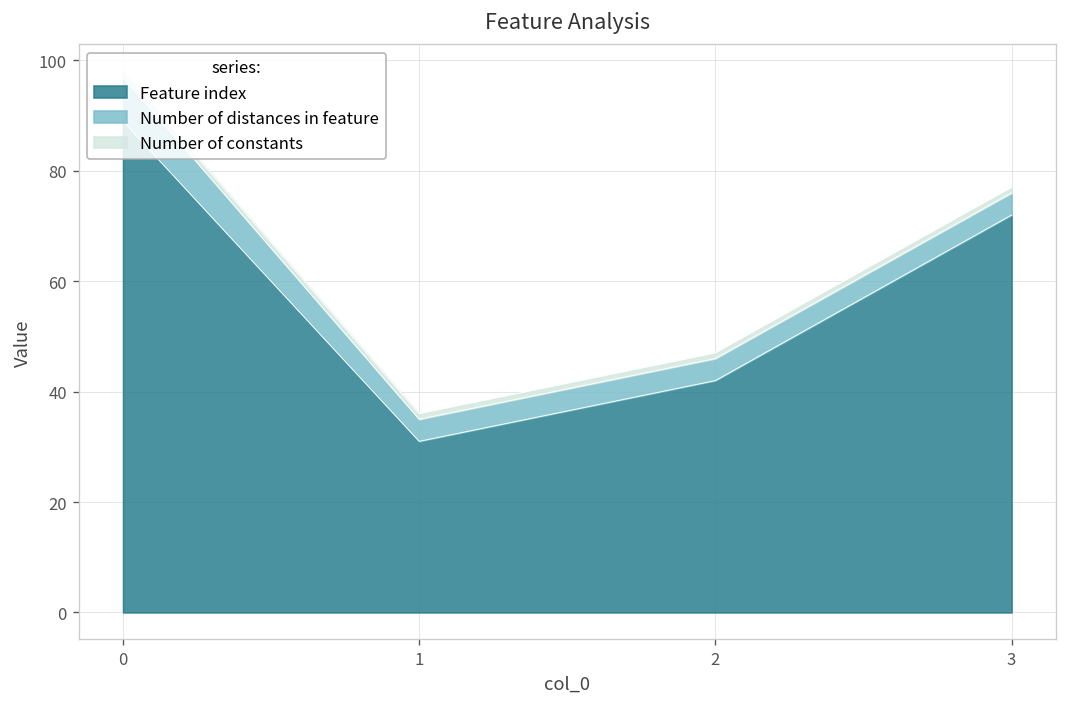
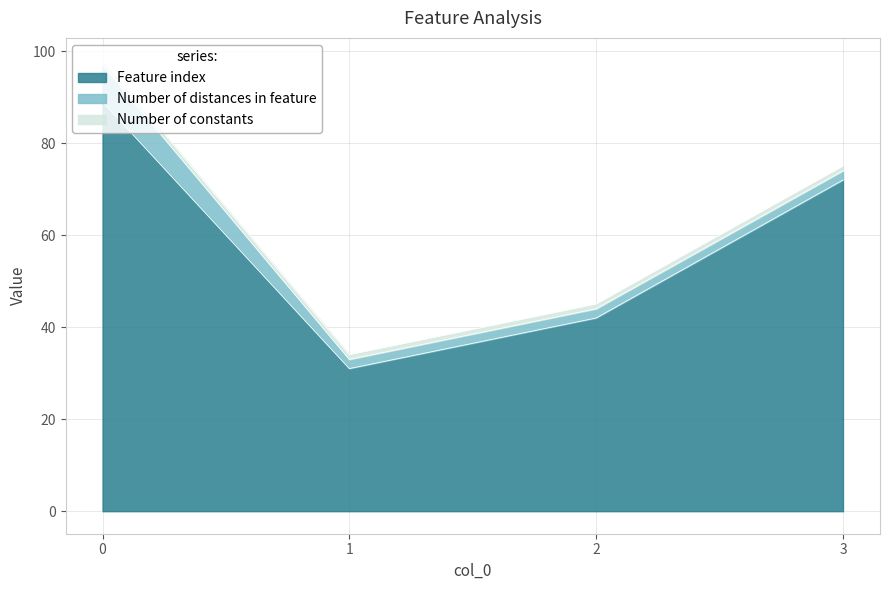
Number of distances in feature, 1: 4 -> 2
Number of distances in feature, 2: 4 -> 2
Number of distances in feature, 3: 4 -> 2
